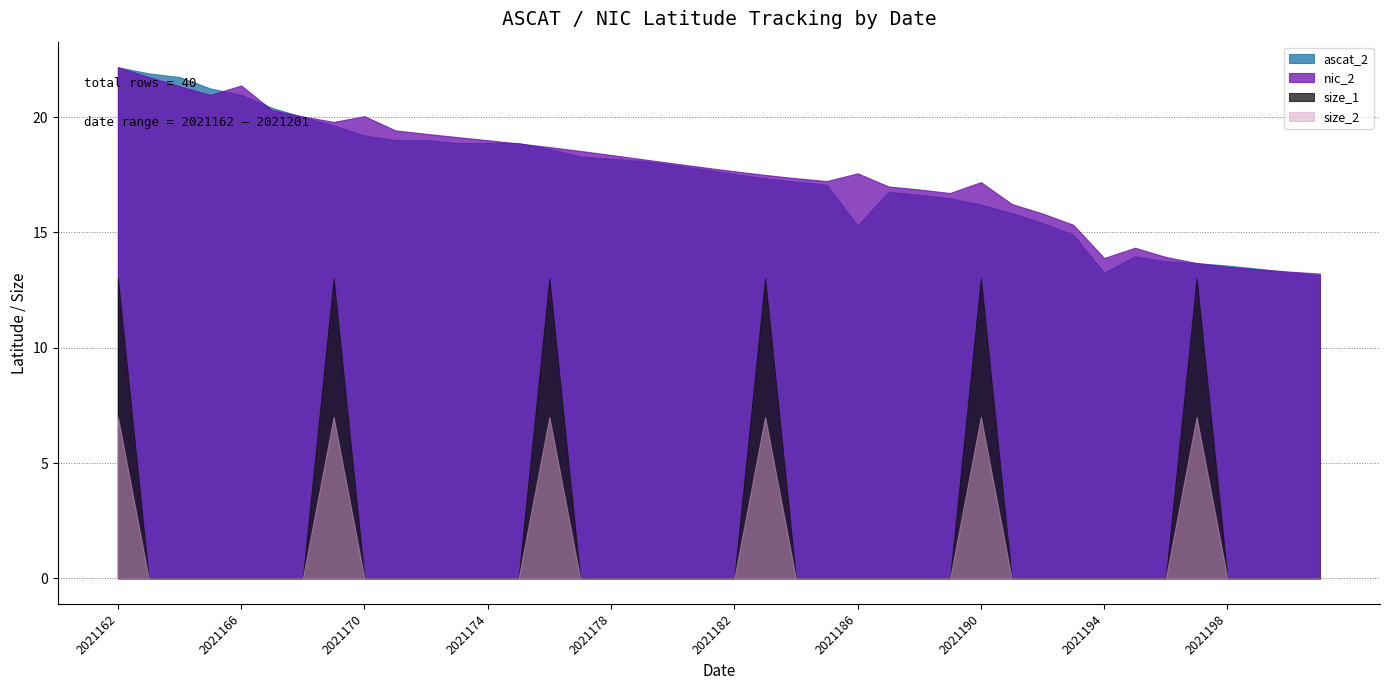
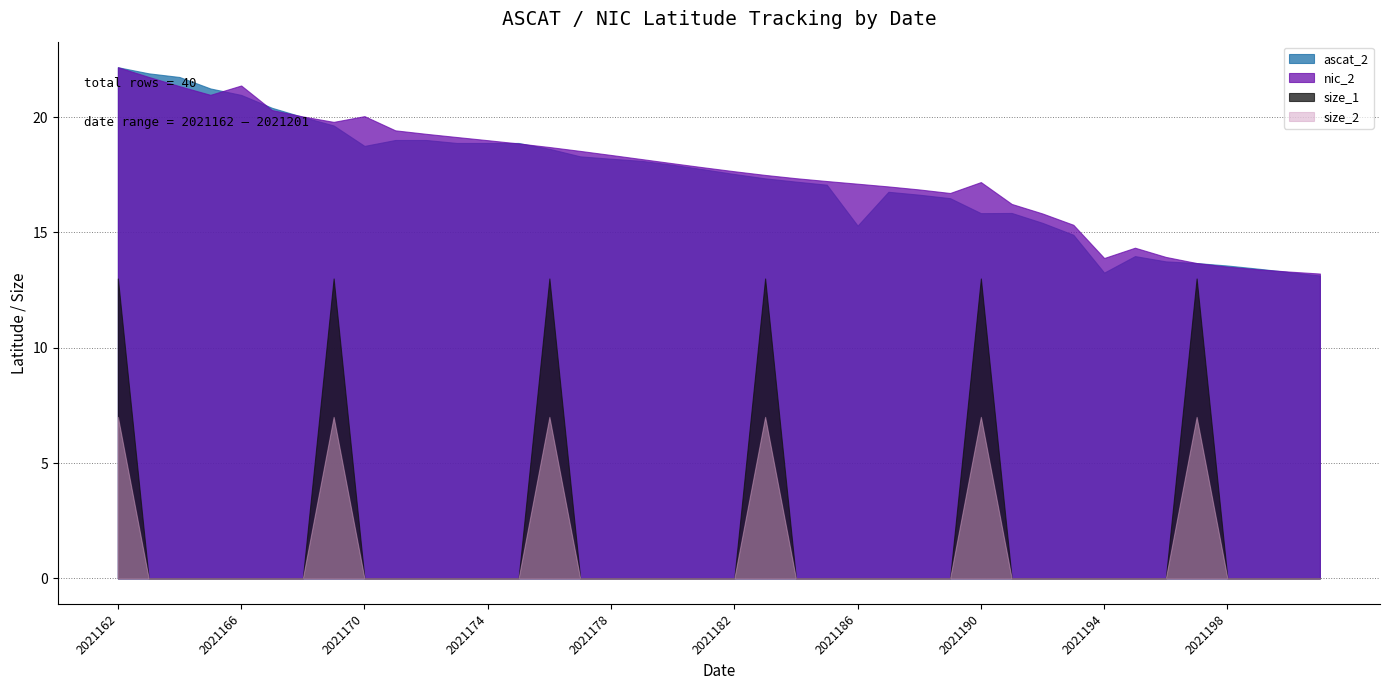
ascat_2, 2021170: 19.2 -> 18.7
nic_2, 2021186: 17.6 -> 17.1
ascat_2, 2021190: 16.2 -> 15.8
